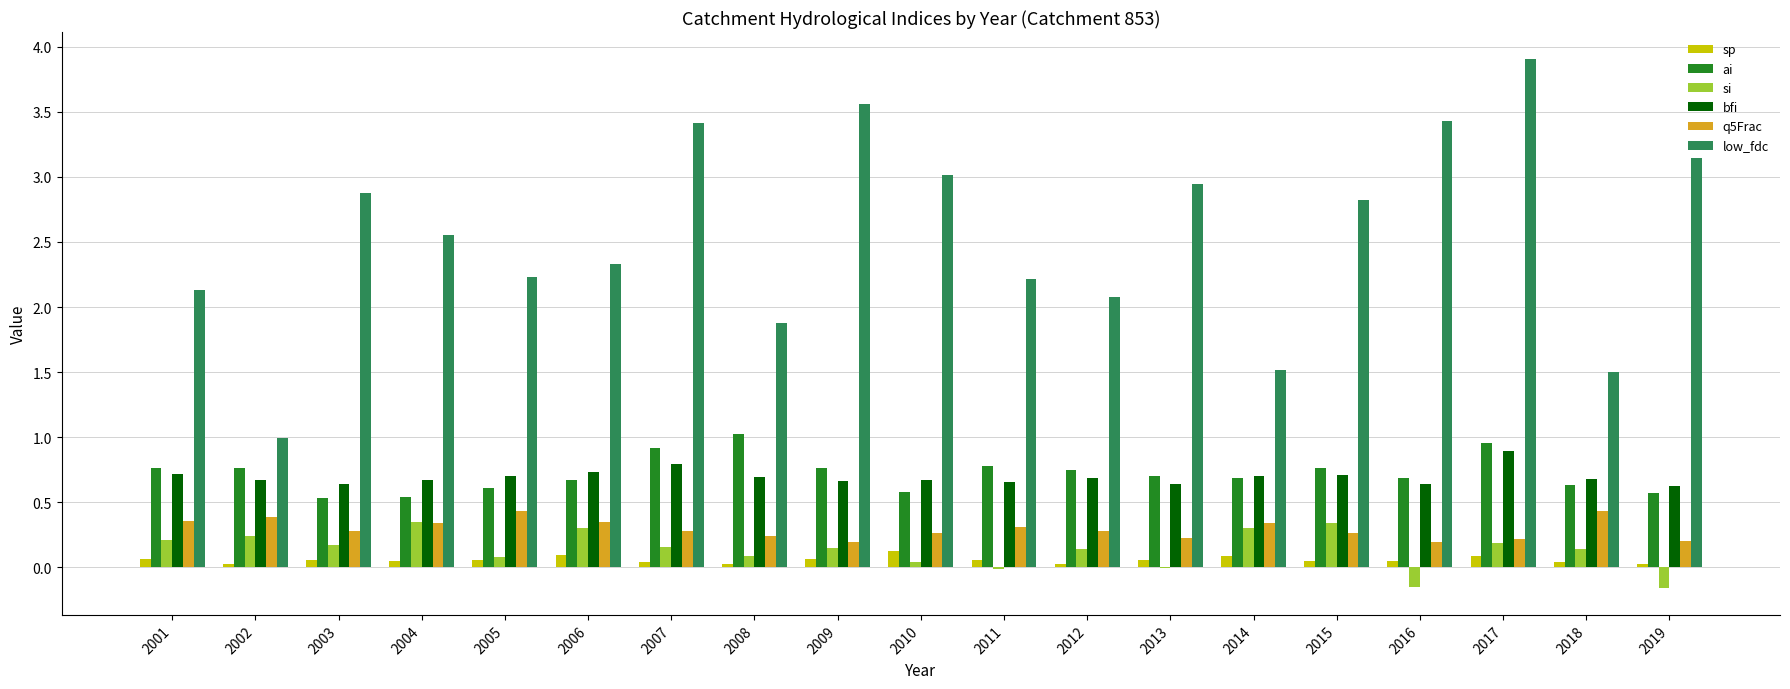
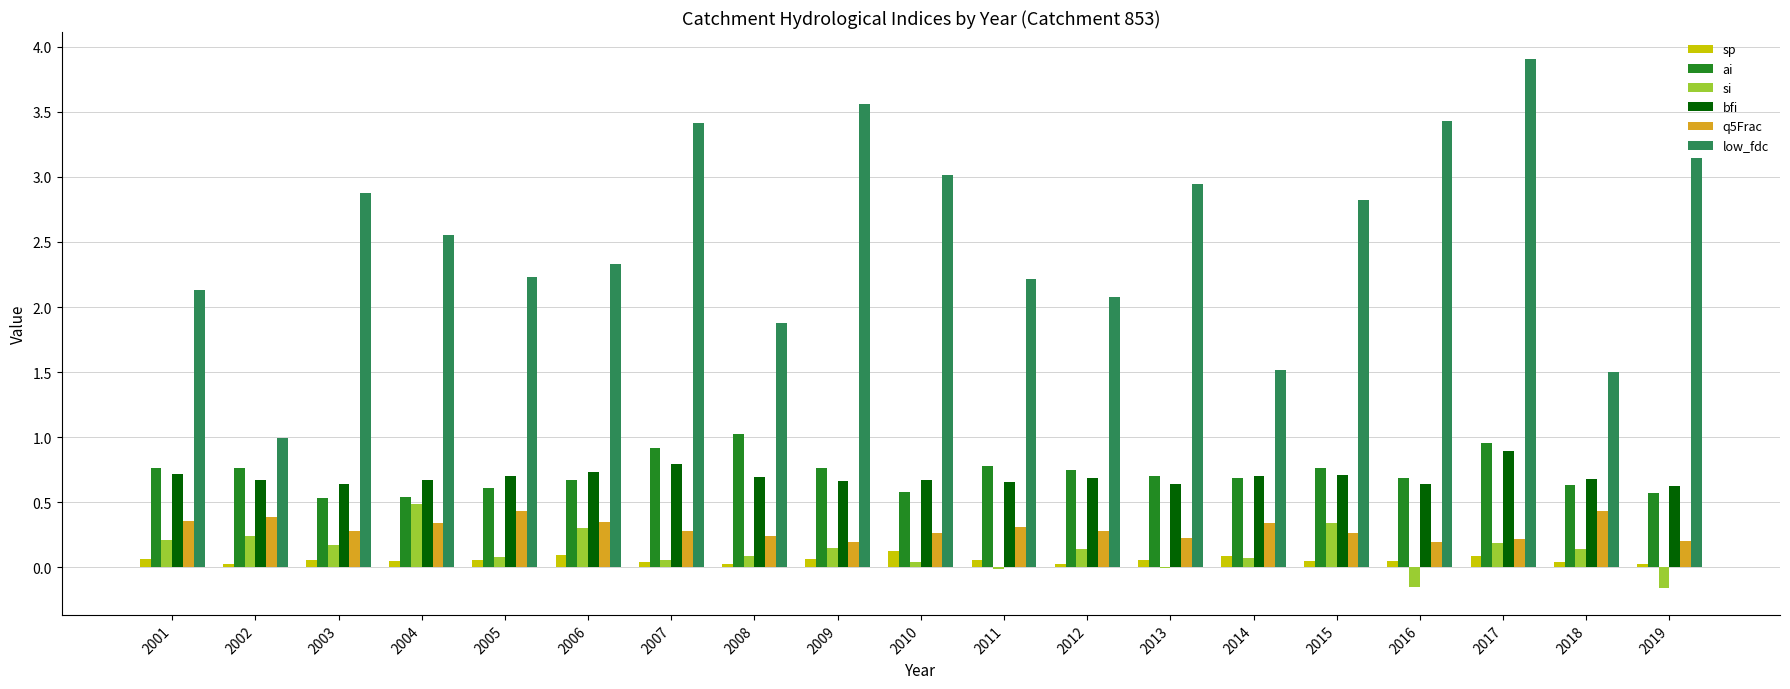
si, 2004: 0.35 -> 0.49
si, 2007: 0.15 -> 0.05
si, 2014: 0.30 -> 0.07
